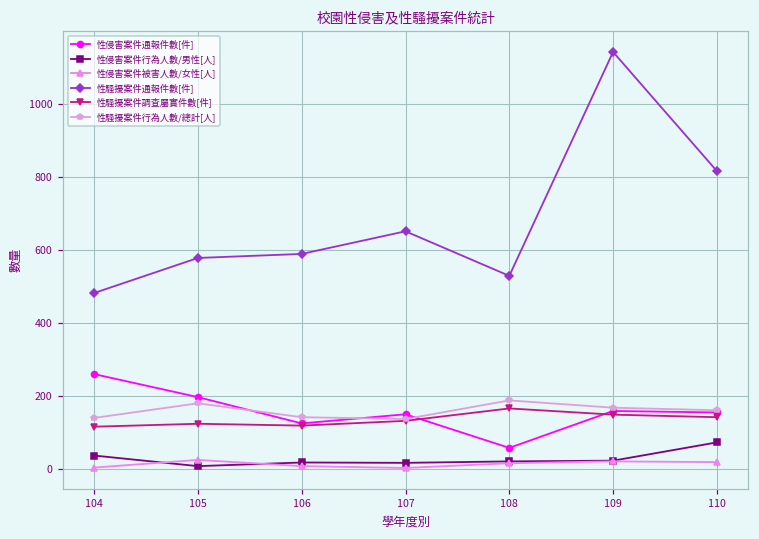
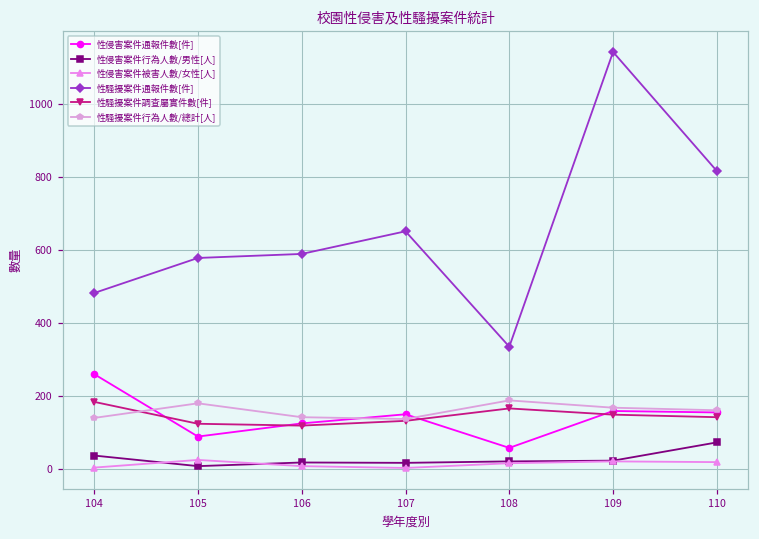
性騷擾案件調查屬實件數[件], 104: 120 -> 180
性侵害案件通報件數[件], 105: 200 -> 90
性騷擾案件通報件數[件], 108: 530 -> 340
